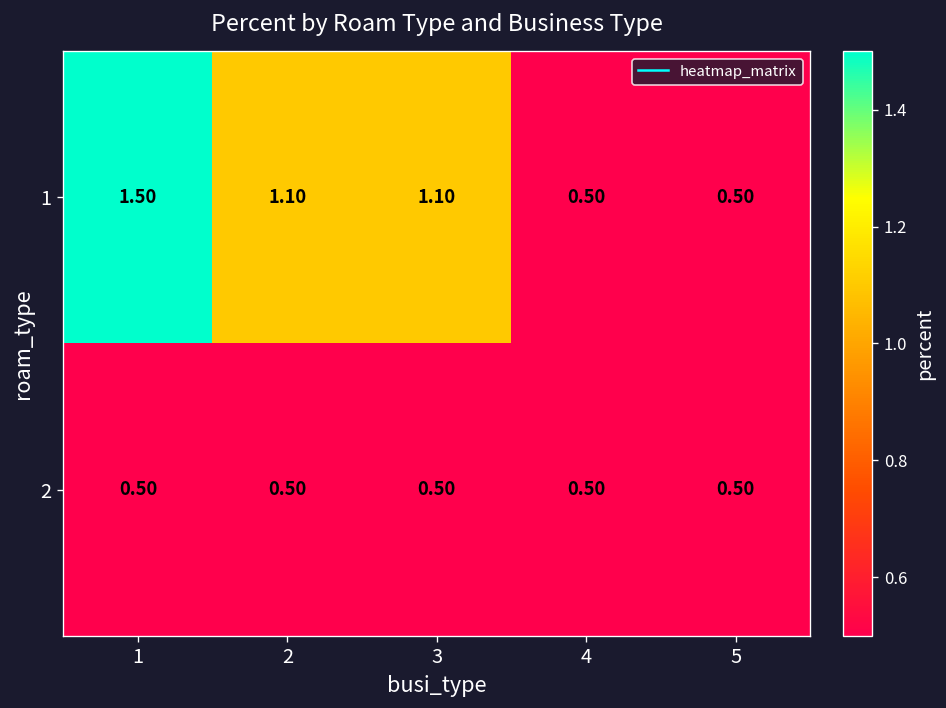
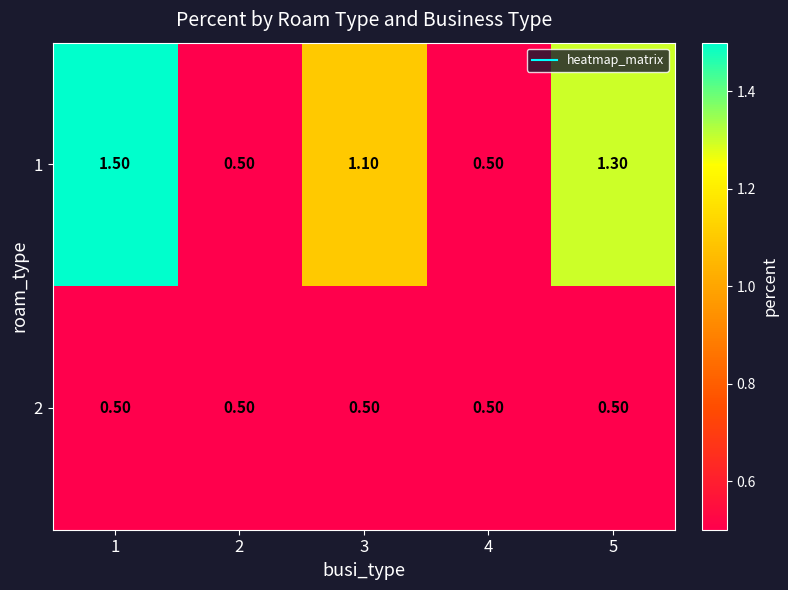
1, 2: 1.10 -> 0.50
1, 5: 0.50 -> 1.30
